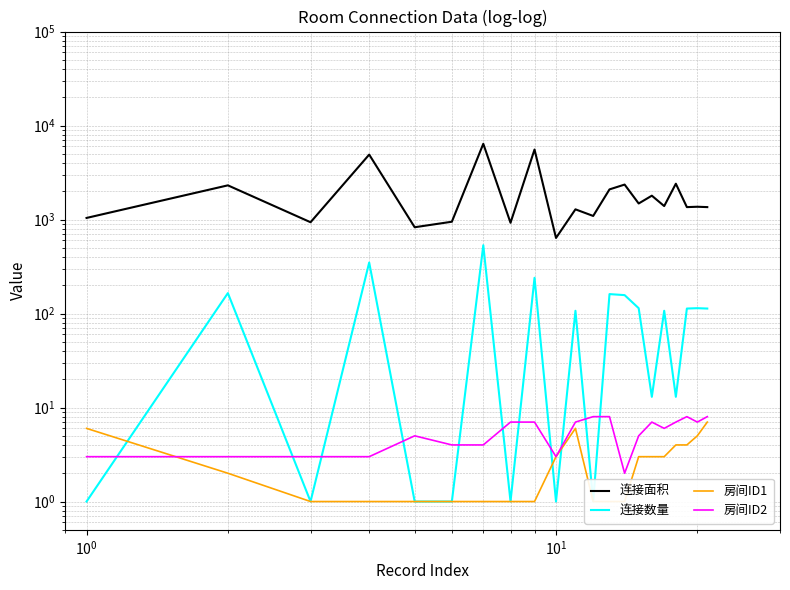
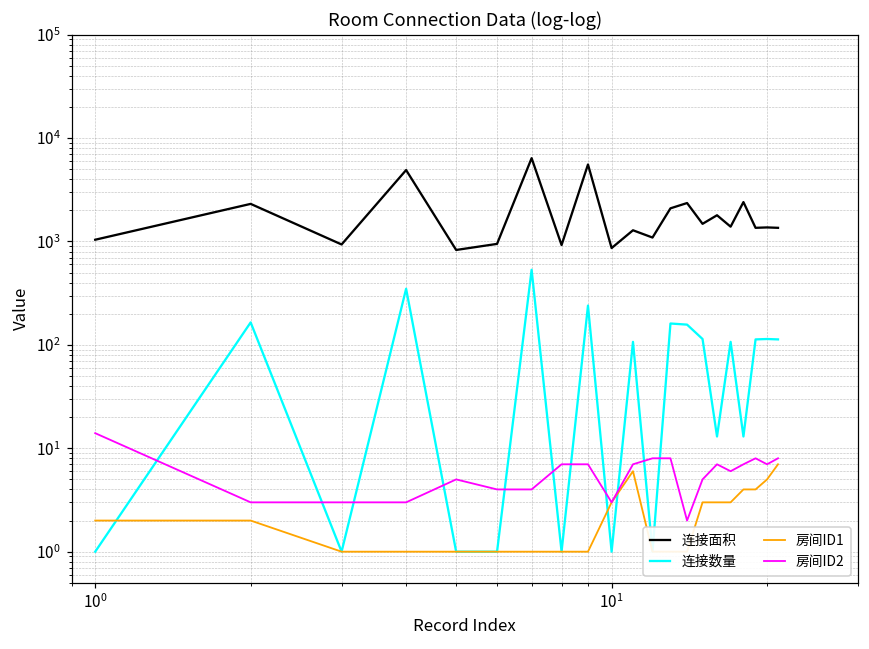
房间ID1, 10^0: 6 -> 2
房间ID2, 10^0: 3 -> 14
连接面积, 10^1: 600 -> 900
